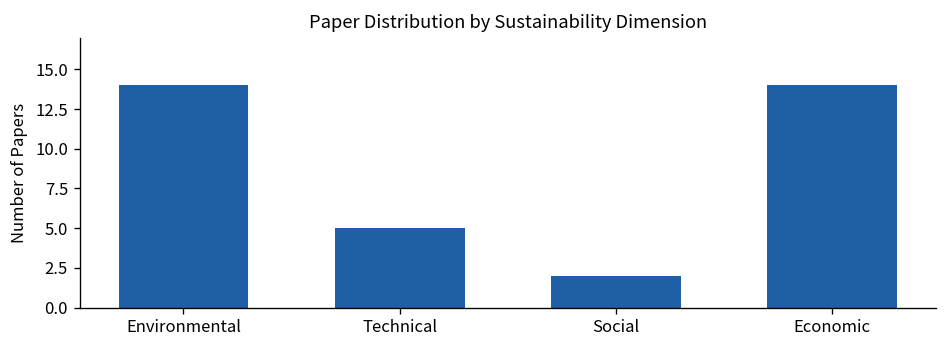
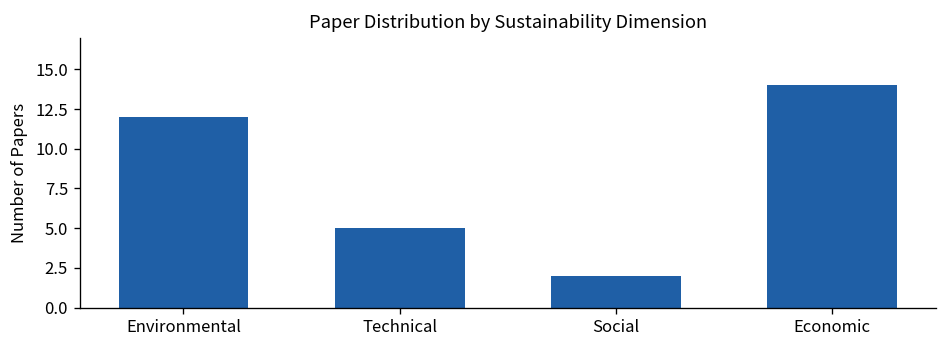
Environmental: 14 -> 12
